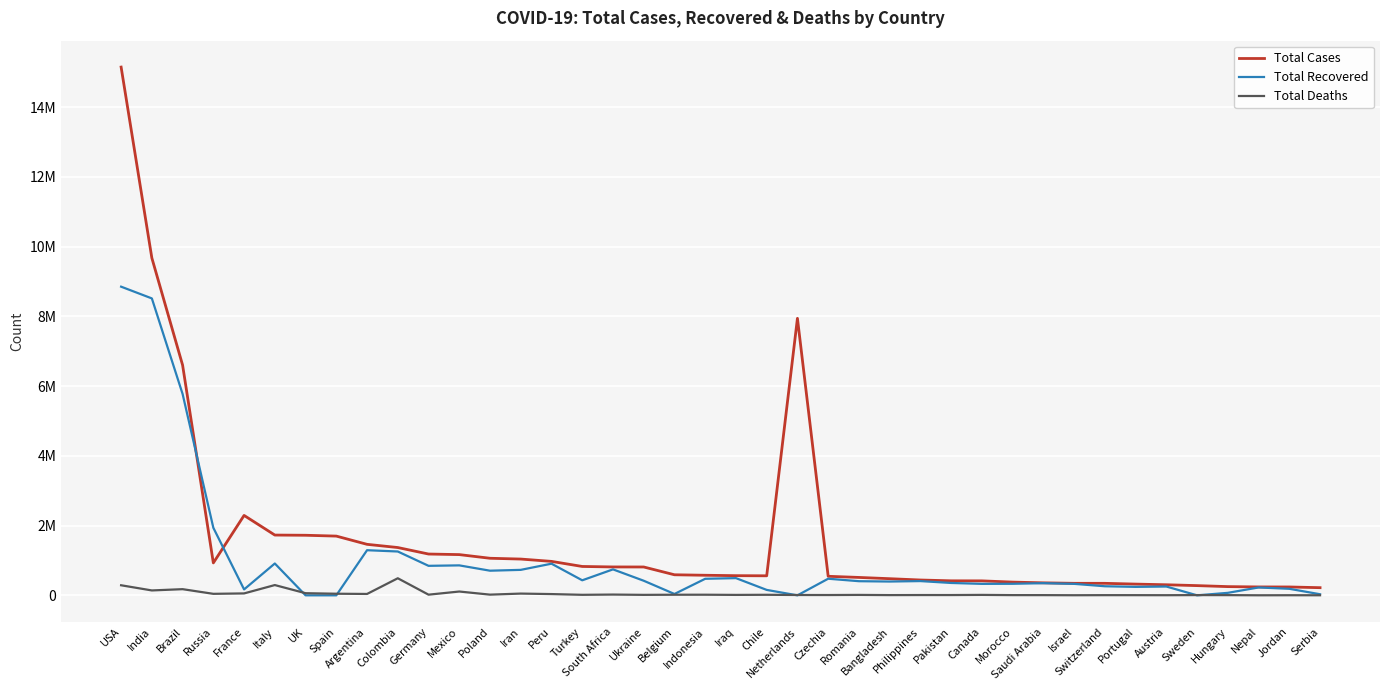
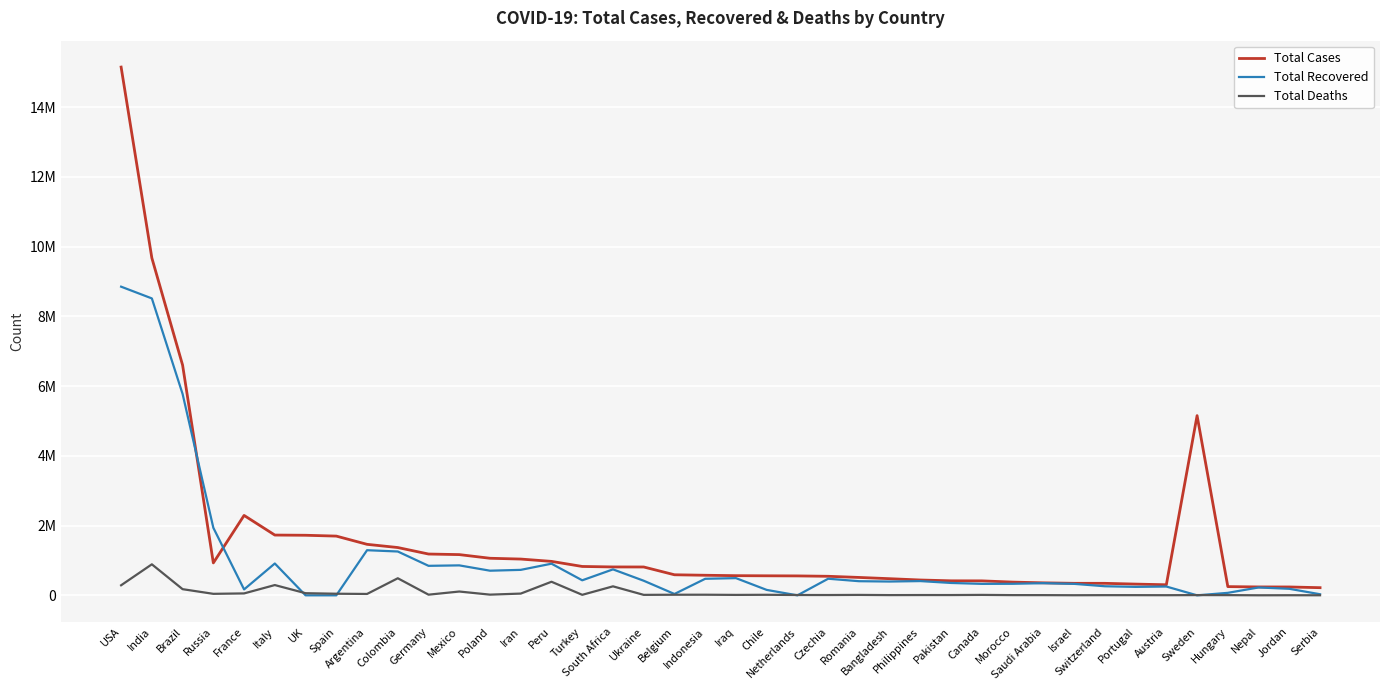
Total Deaths, India: 100000 -> 900000
Total Deaths, Peru: 0 -> 400000
Total Deaths, South Africa: 0 -> 300000
Total Cases, Netherlands: 7900000 -> 600000
Total Cases, Sweden: 300000 -> 5200000
